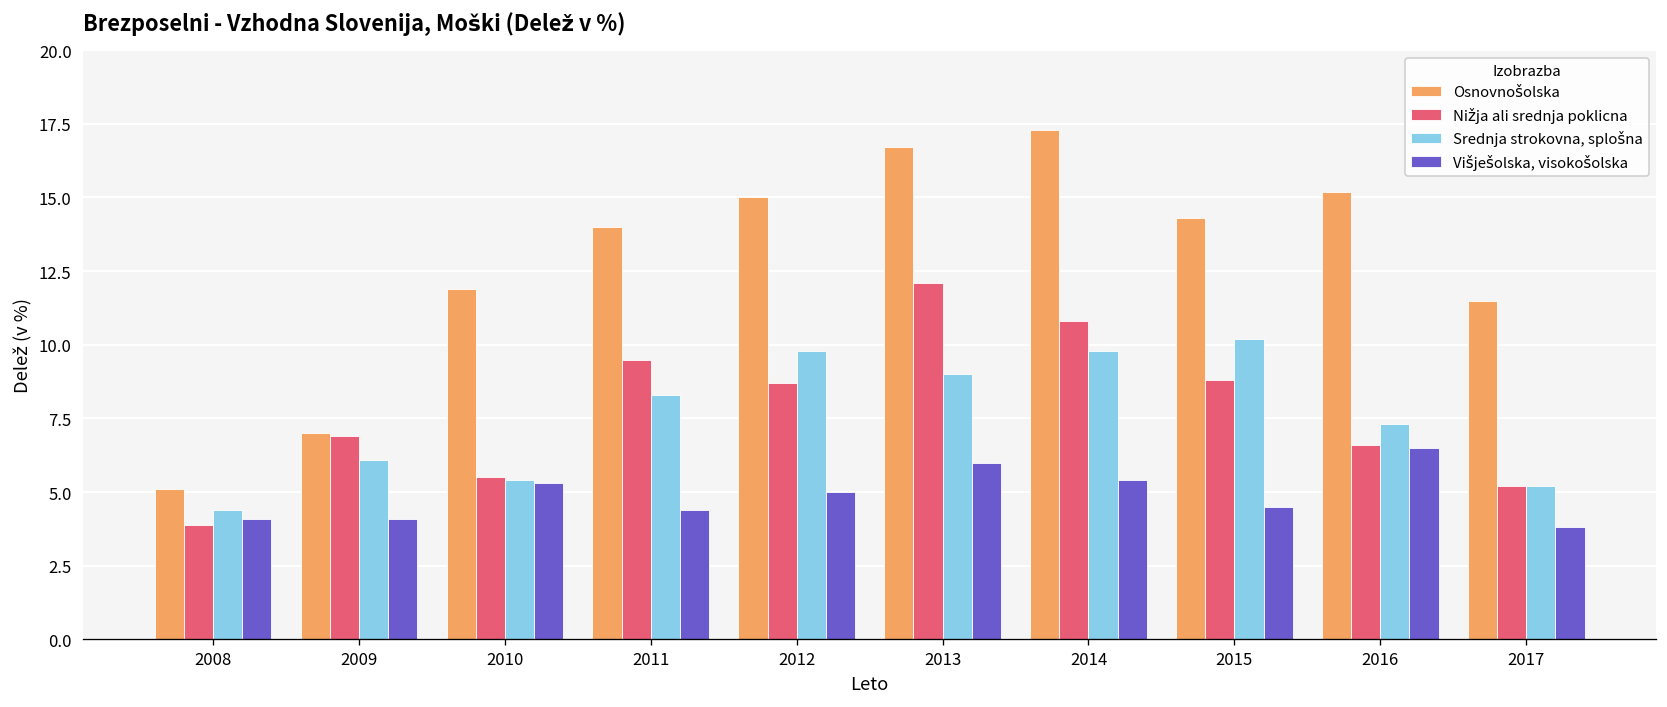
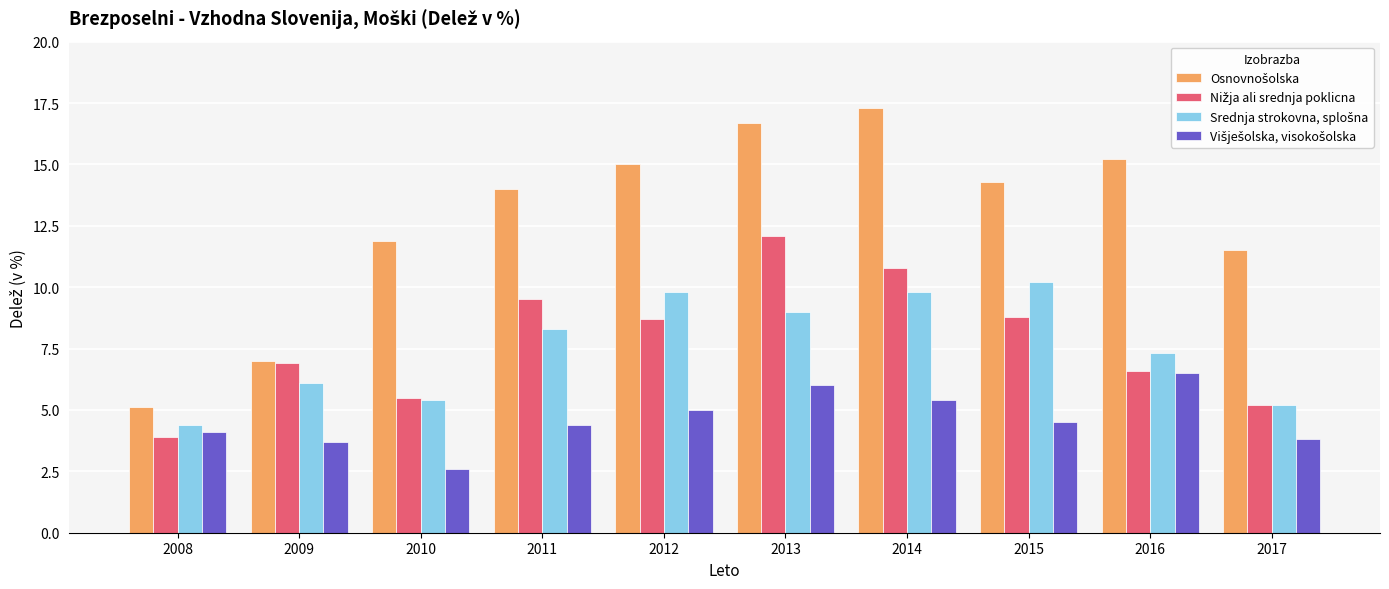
Višješolska, visokošolska, 2009: 4.1 -> 3.7
Višješolska, visokošolska, 2010: 5.3 -> 2.6
